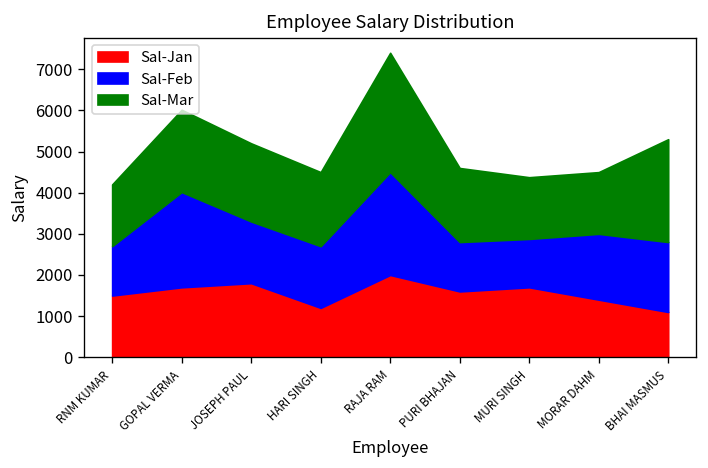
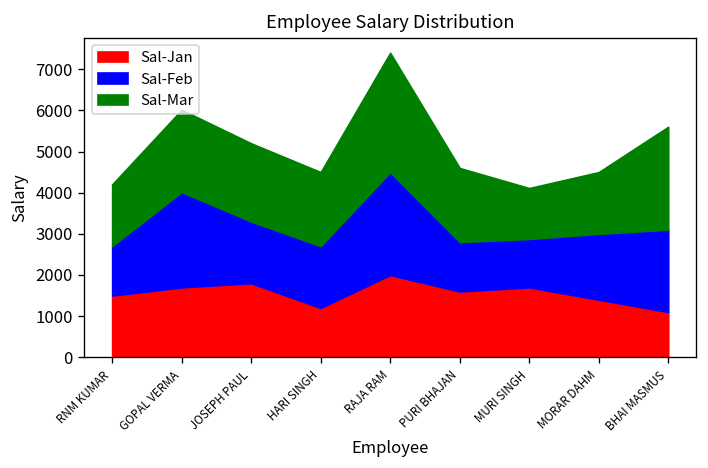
Sal-Mar, MURI SINGH: 1500 -> 1200
Sal-Feb, BHAI MASMUS: 1700 -> 2000
